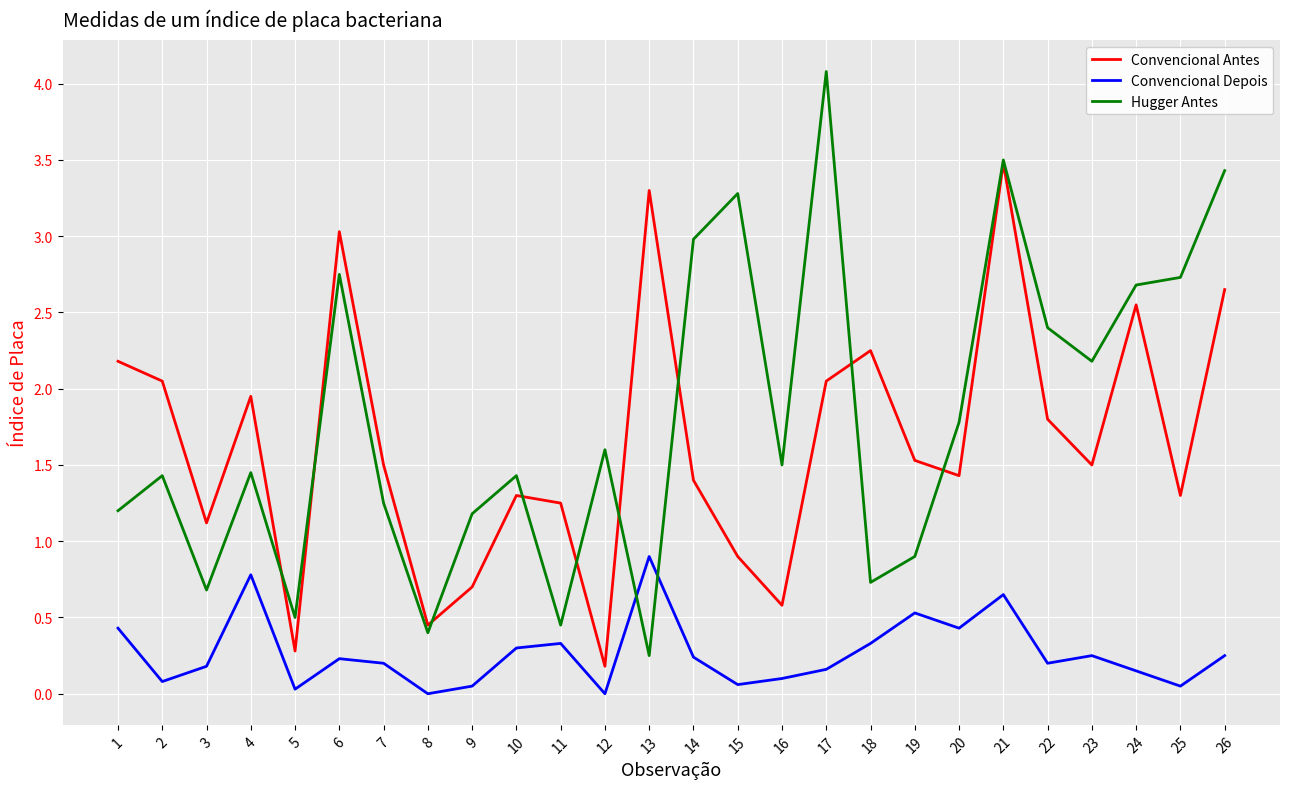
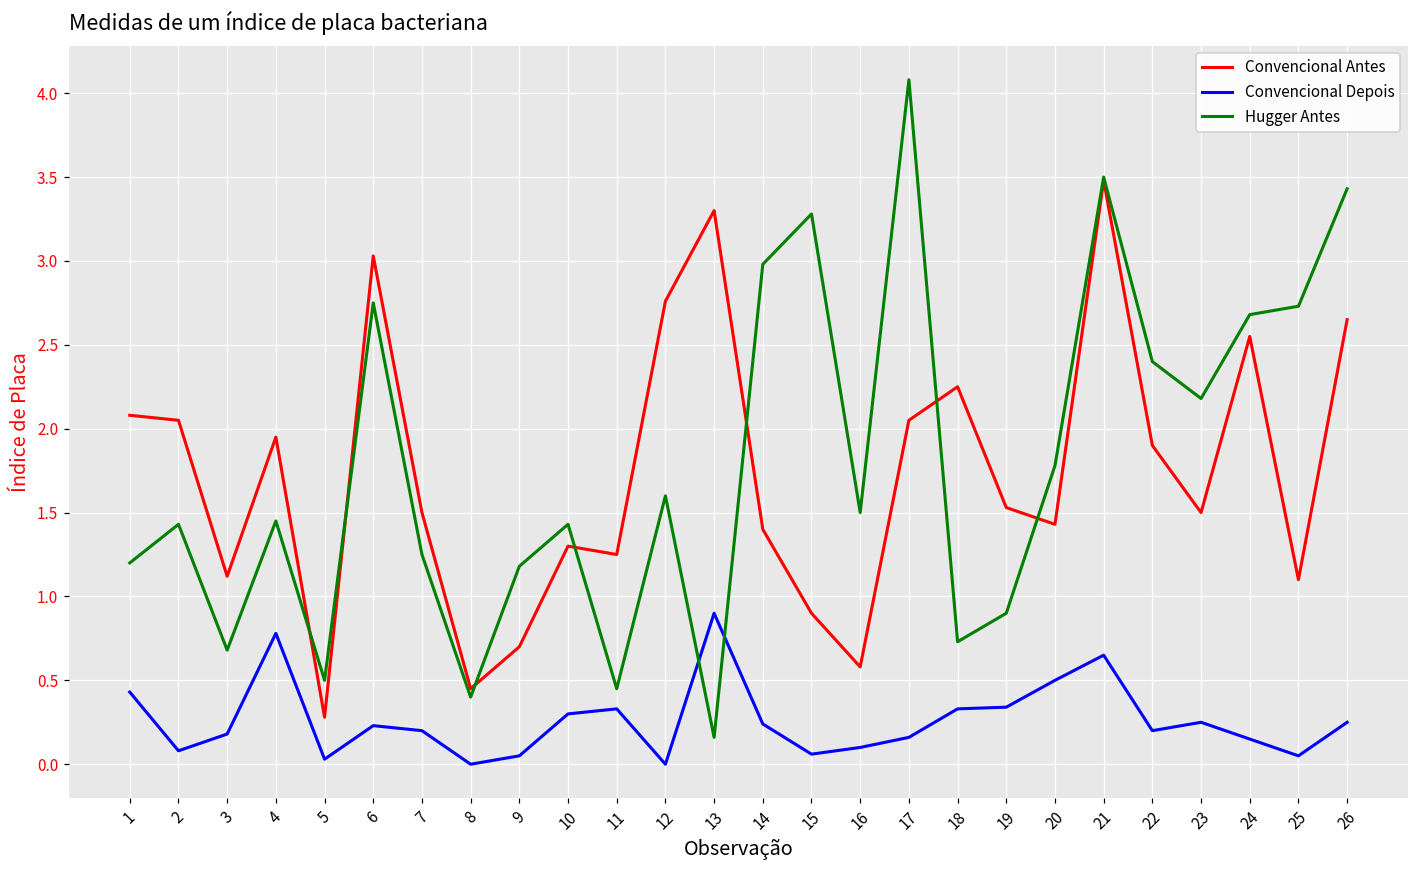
Convencional Antes, 1: 2.18 -> 2.08
Convencional Antes, 12: 0.18 -> 2.76
Hugger Antes, 13: 0.25 -> 0.16
Convencional Depois, 19: 0.53 -> 0.34
Convencional Depois, 20: 0.43 -> 0.50
Convencional Antes, 22: 1.8 -> 1.9
Convencional Antes, 25: 1.3 -> 1.1
